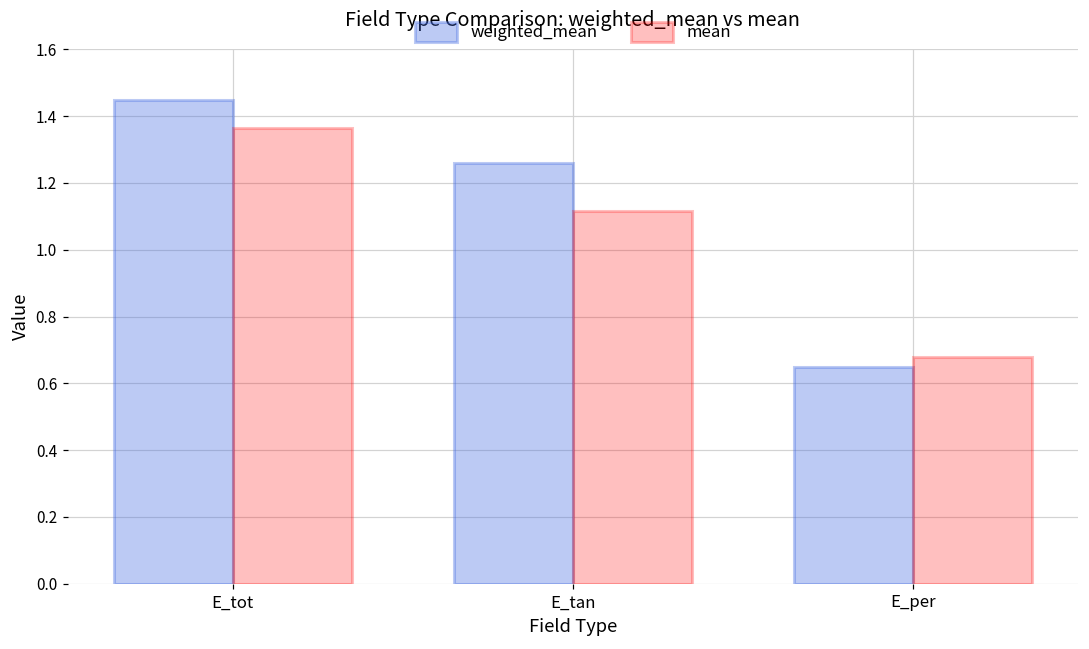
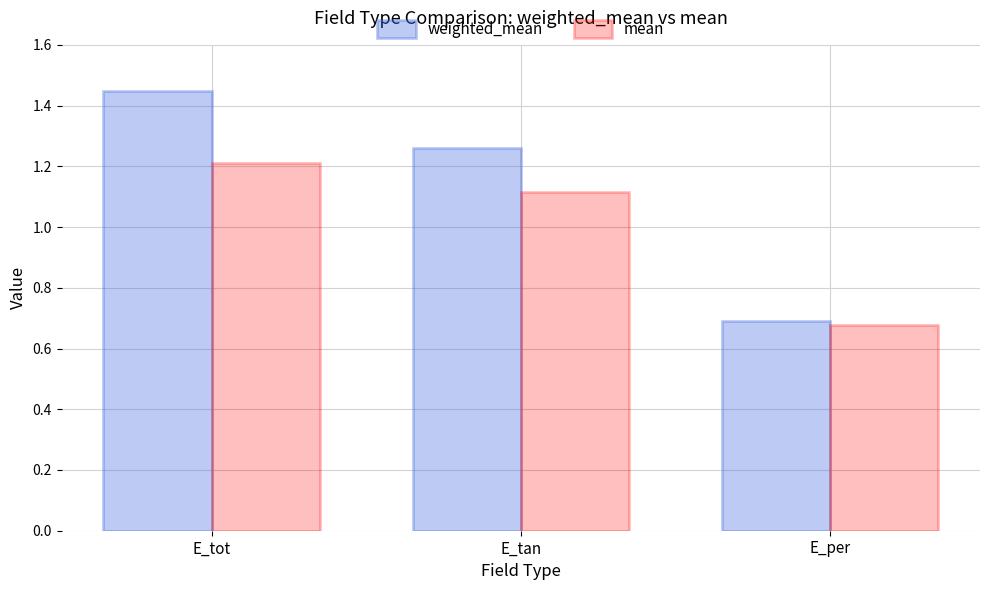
mean, E_tot: 1.36 -> 1.21
weighted_mean, E_per: 0.65 -> 0.69
